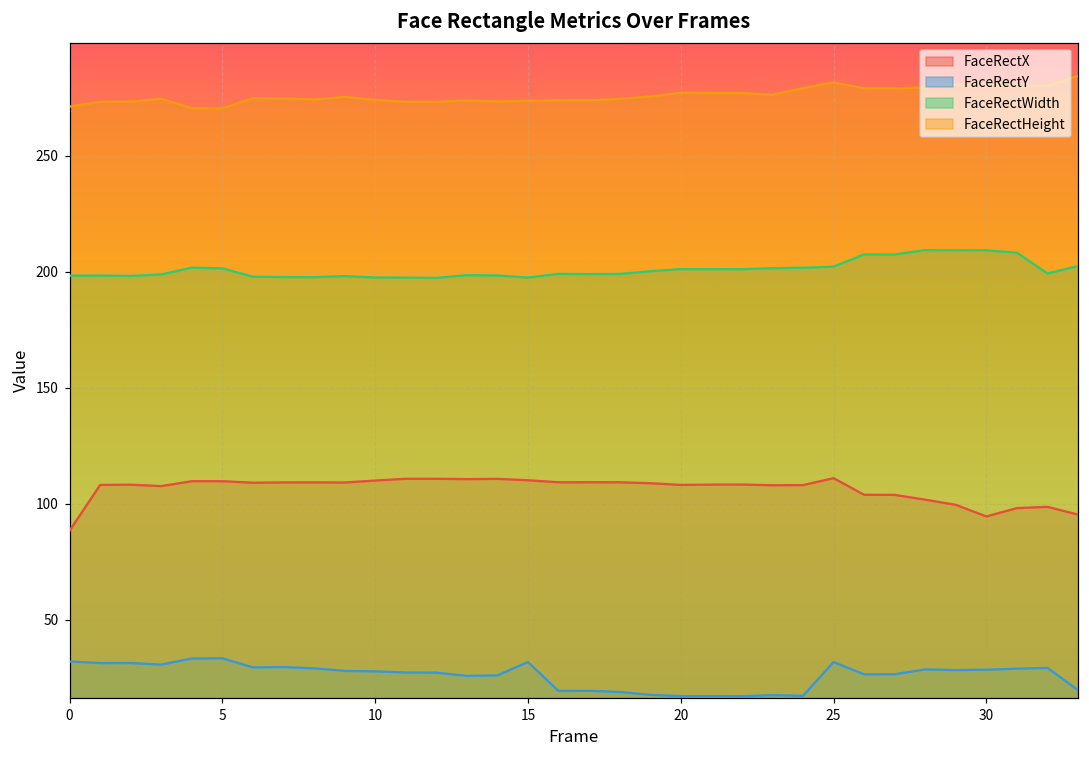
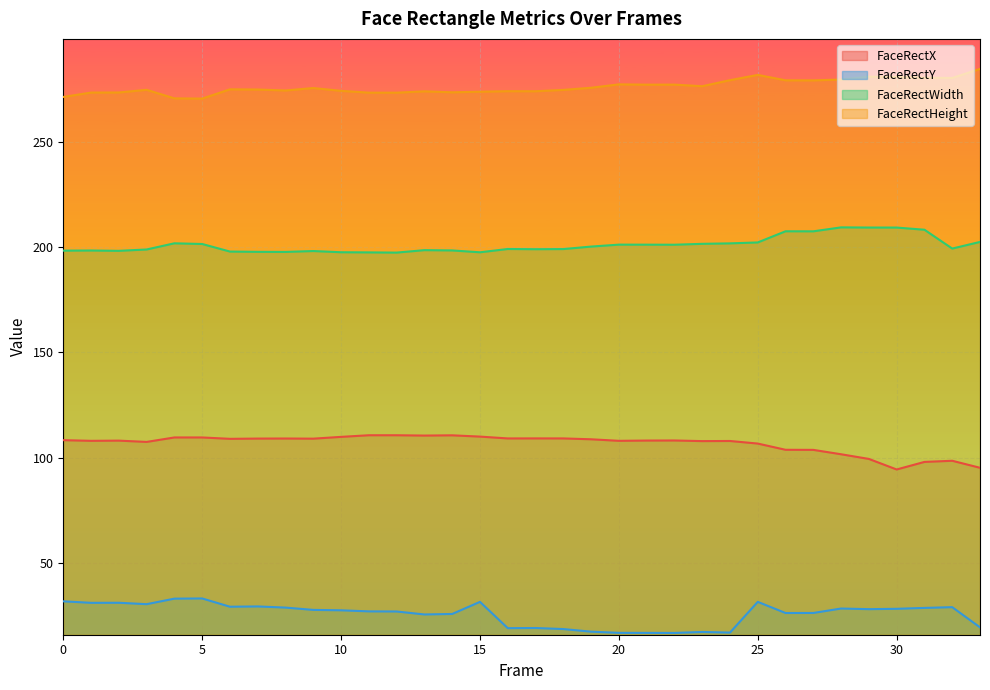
FaceRectX, 0: 88 -> 108
FaceRectX, 25: 111 -> 107
